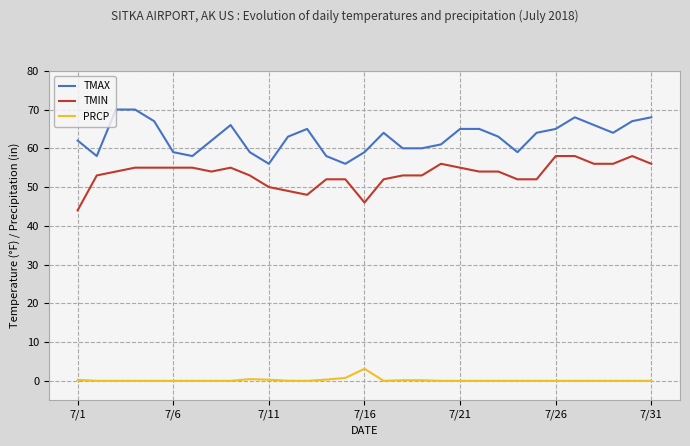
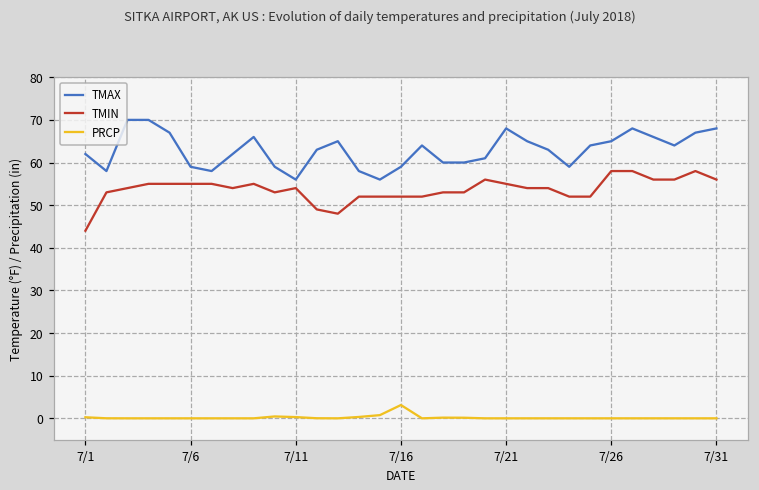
TMIN, 7/11: 50 -> 54
TMIN, 7/16: 46 -> 52
TMAX, 7/21: 65 -> 68
